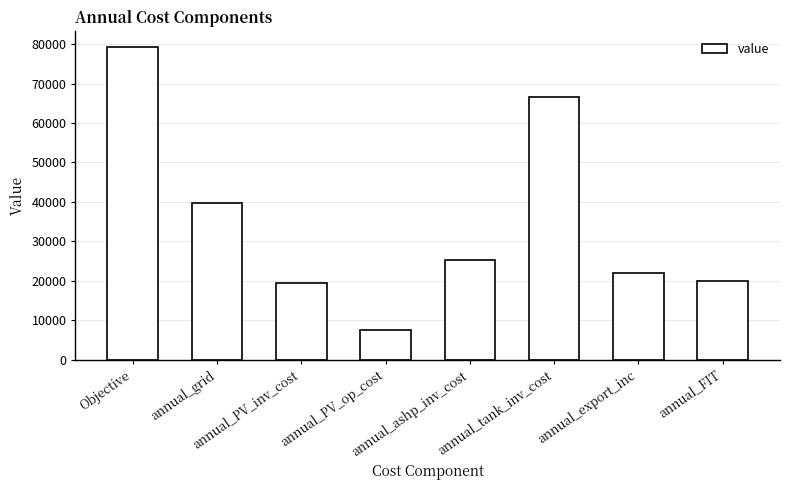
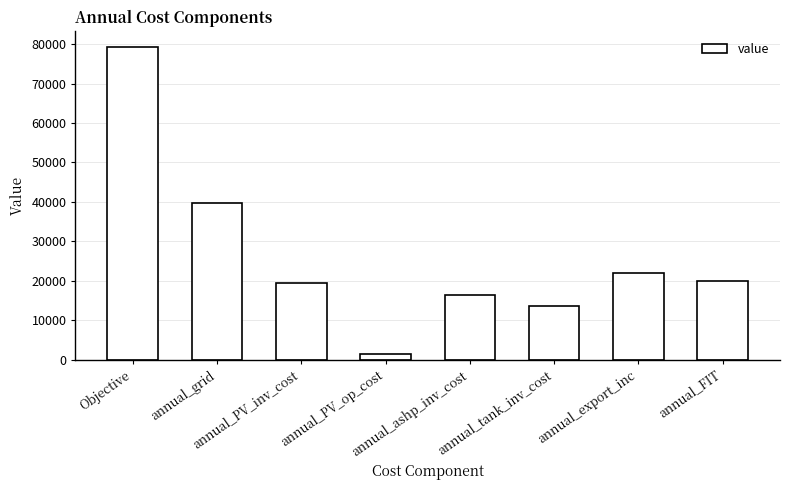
annual_PV_op_cost: 7000 -> 1000
annual_ashp_inv_cost: 25000 -> 16000
annual_tank_inv_cost: 67000 -> 14000
